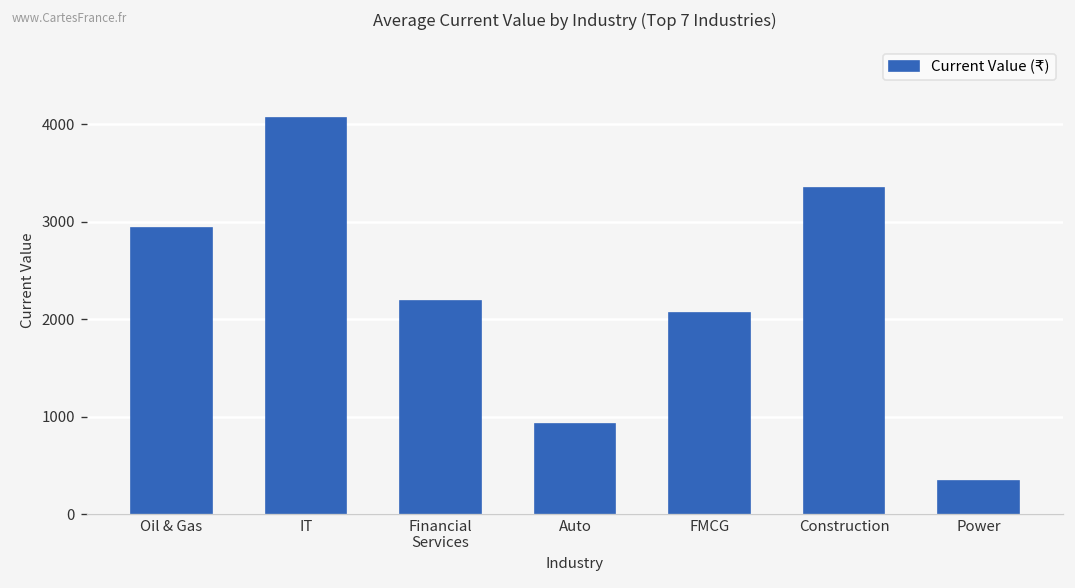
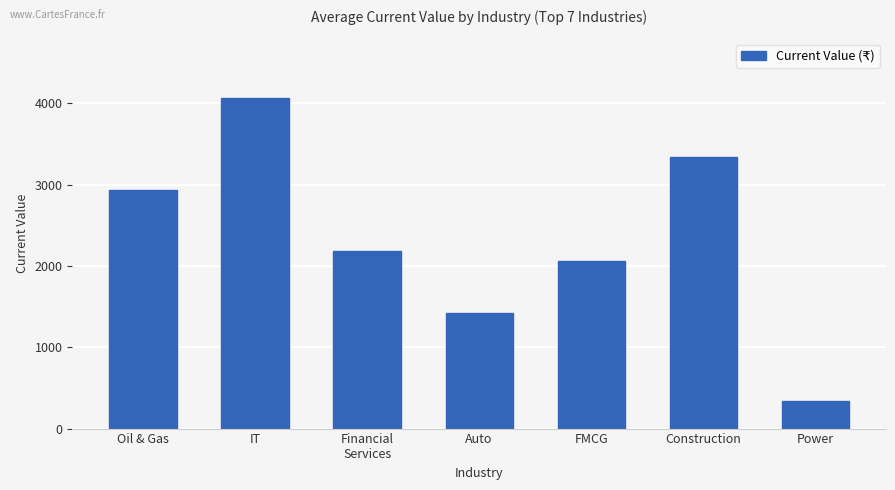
Auto: 900 -> 1400
